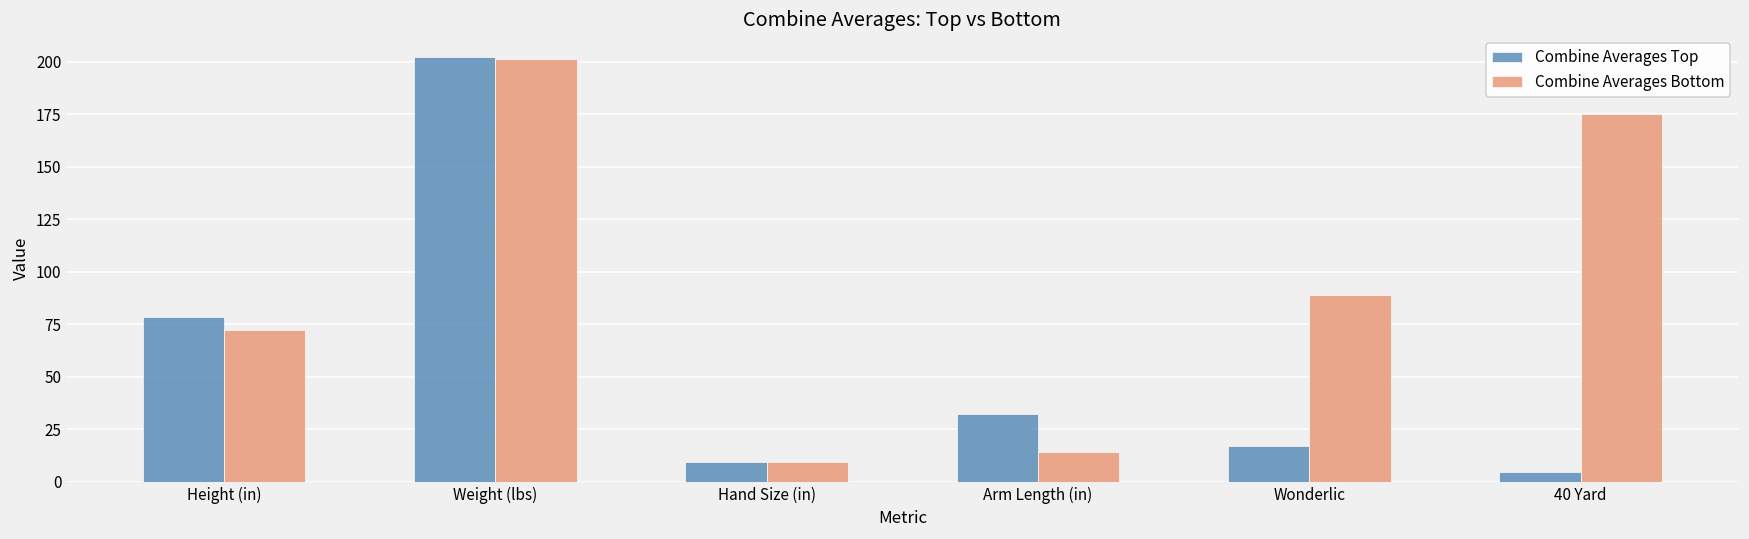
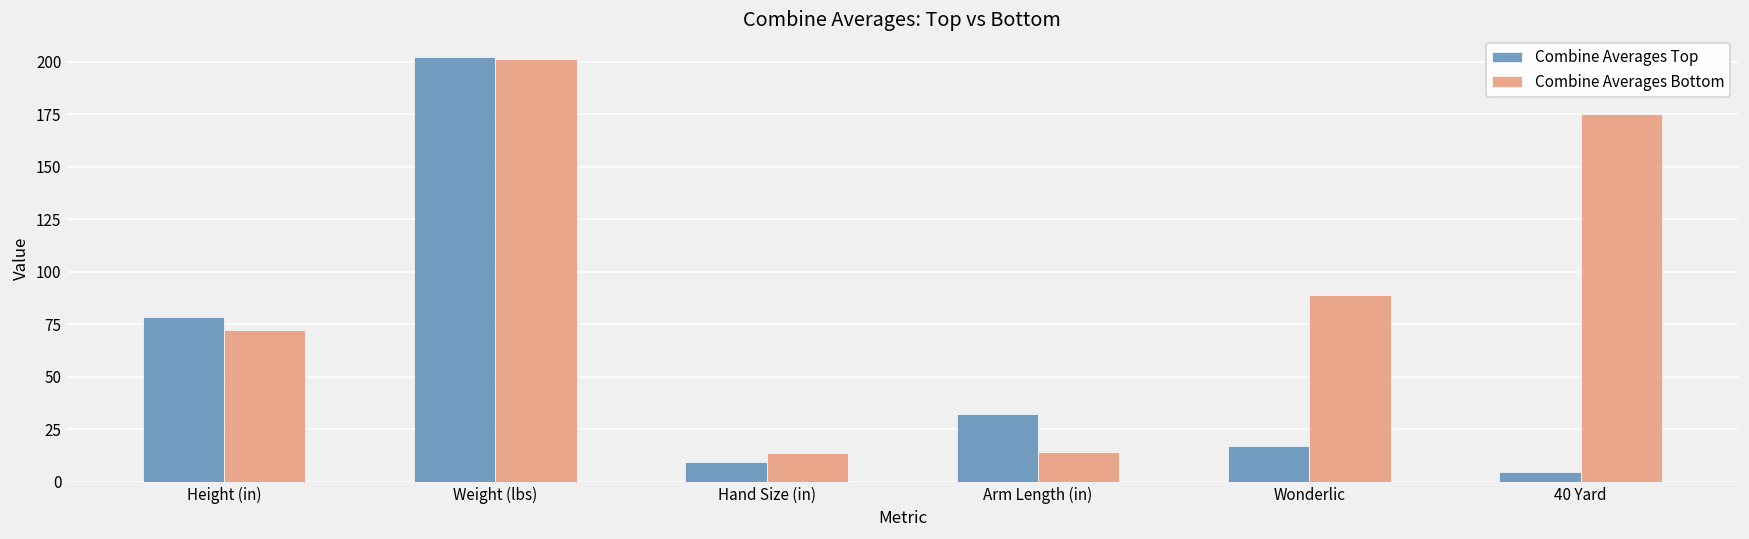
Combine Averages Bottom, Hand Size (in): 9 -> 14
